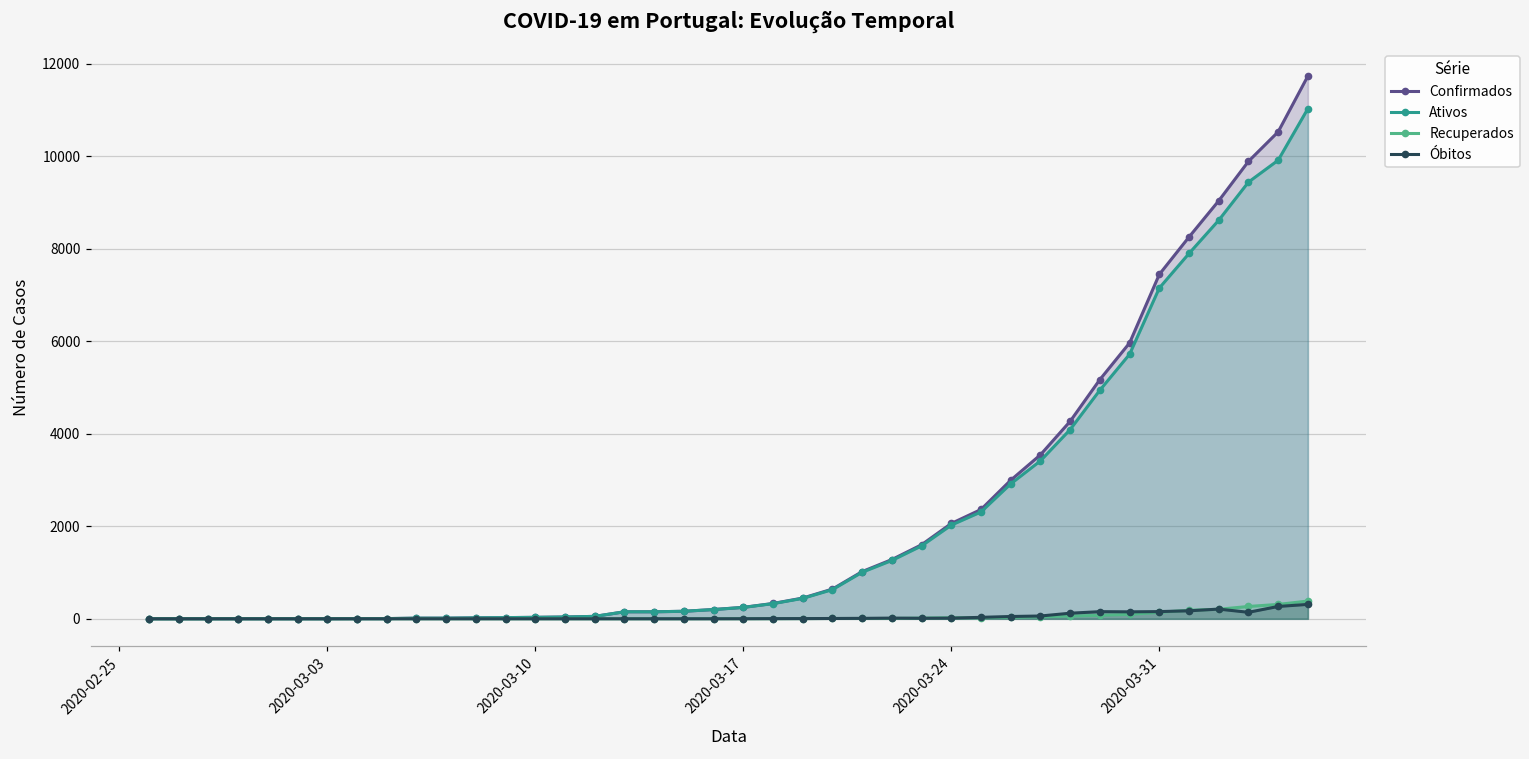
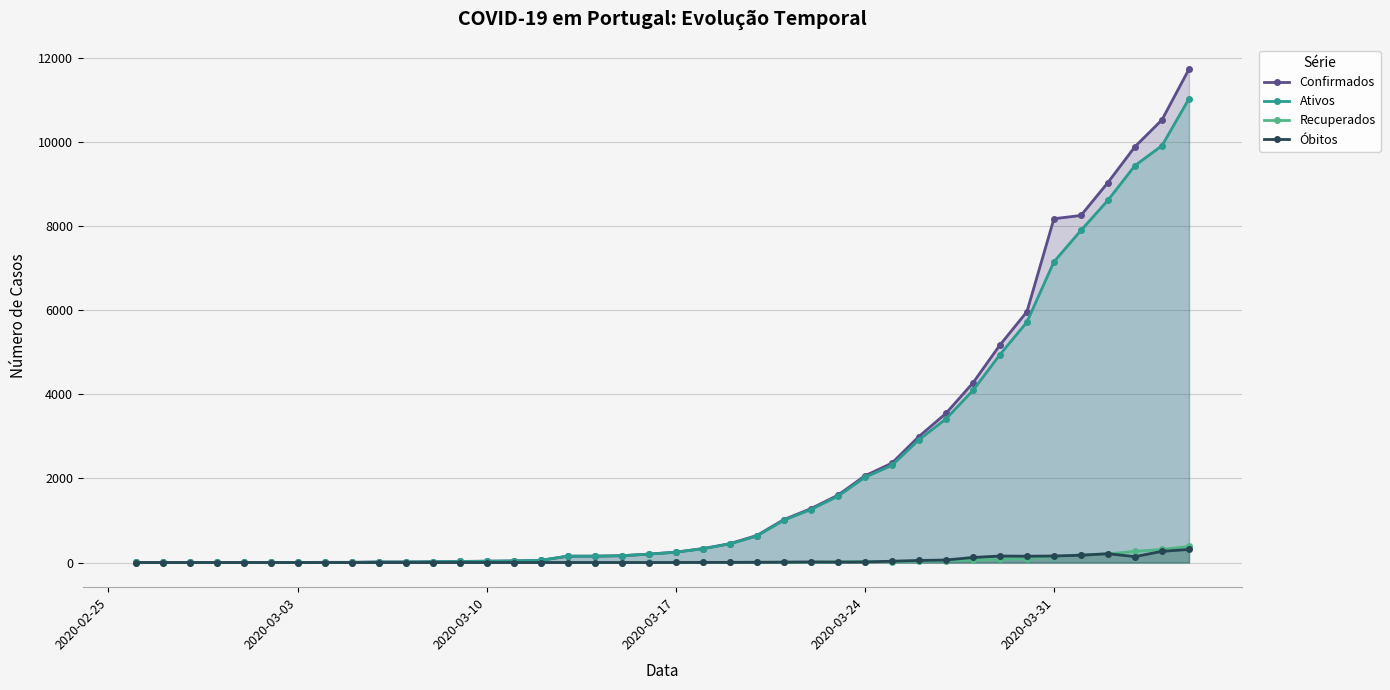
Confirmados, 2020-03-31: 7400 -> 8200
